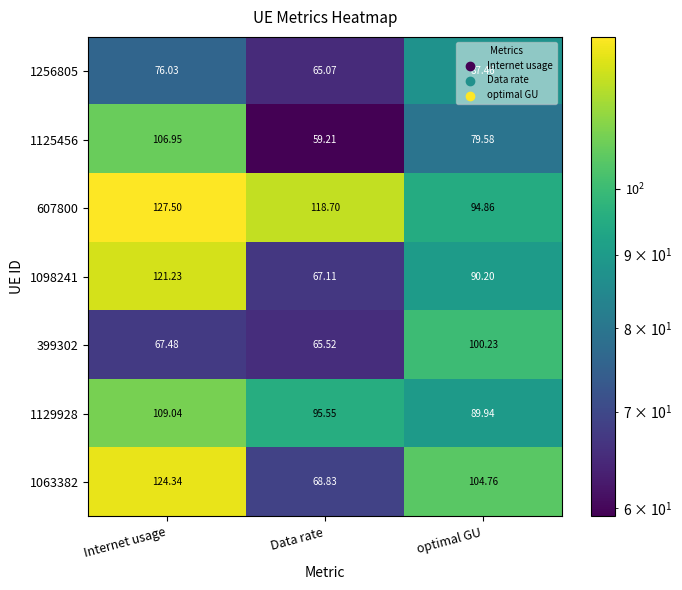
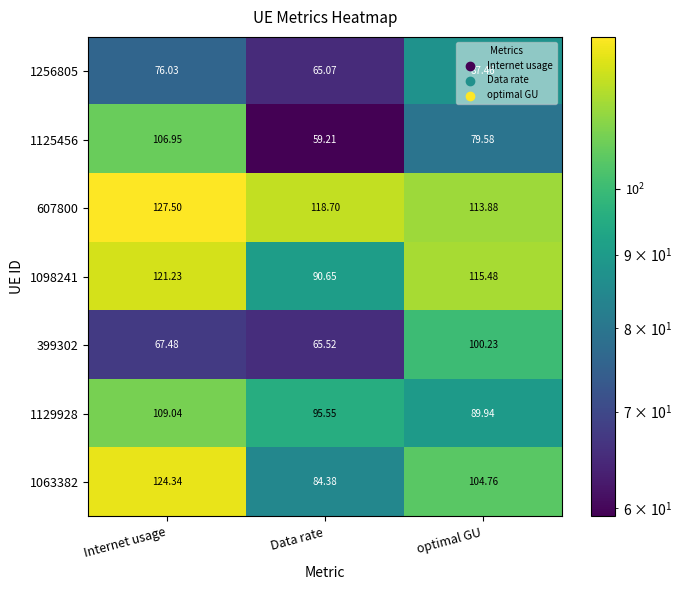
607800, optimal GU: 94.86 -> 113.88
1098241, Data rate: 67.11 -> 90.65
1098241, optimal GU: 90.20 -> 115.48
1063382, Data rate: 68.83 -> 84.38
